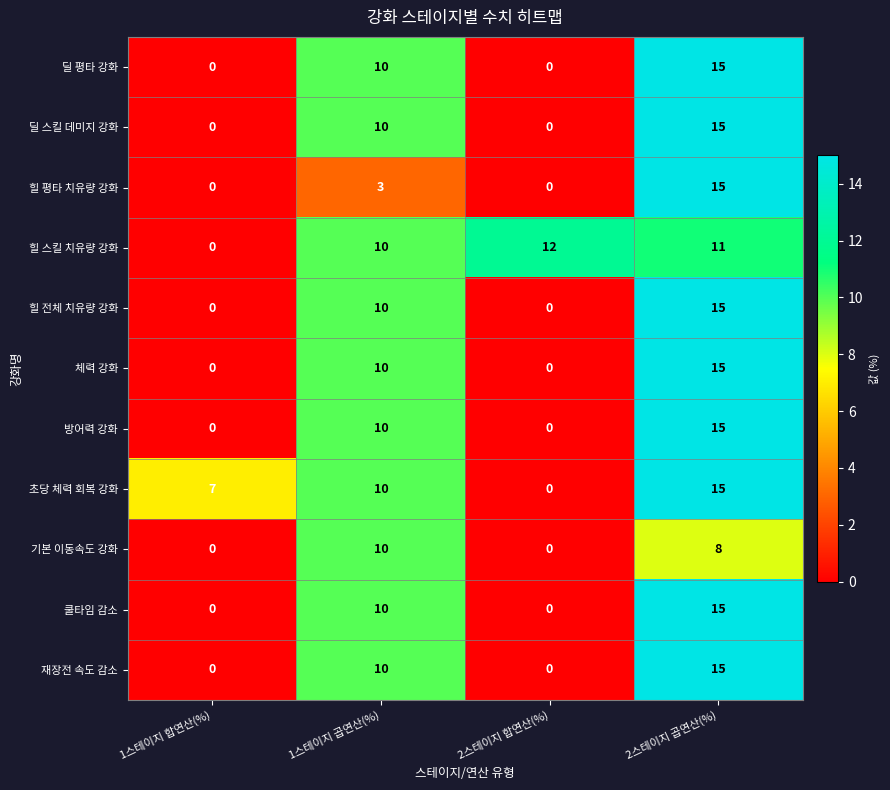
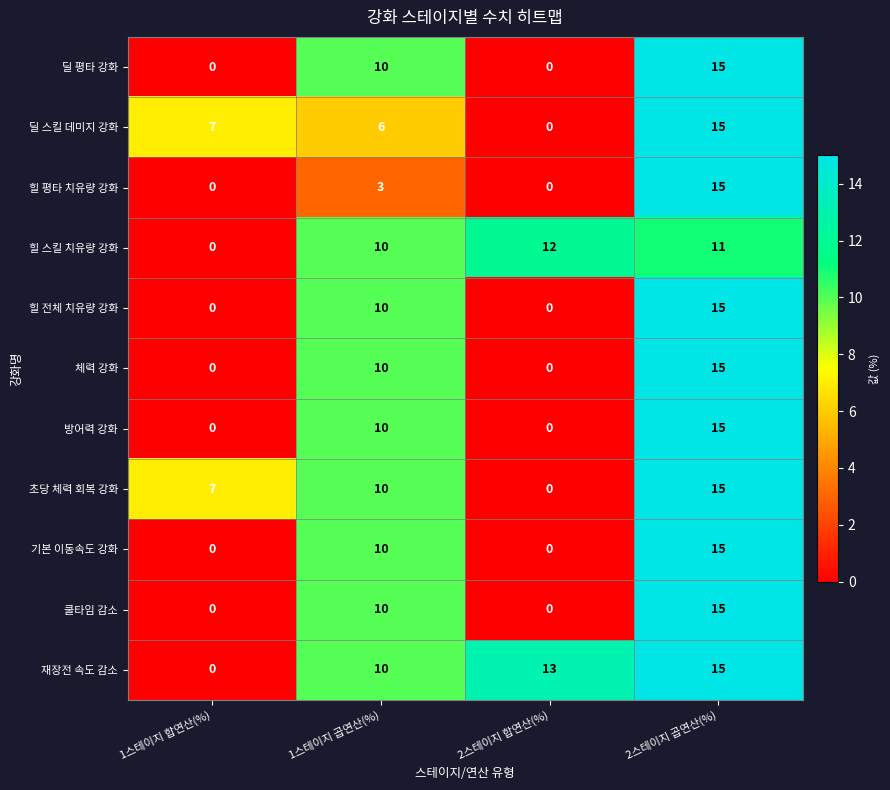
딜 스킬 데미지 강화, 1스테이지 합연산(%): 0 -> 7
딜 스킬 데미지 강화, 1스테이지 곱연산(%): 10 -> 6
기본 이동속도 강화, 2스테이지 곱연산(%): 8 -> 15
재장전 속도 감소, 2스테이지 합연산(%): 0 -> 13
